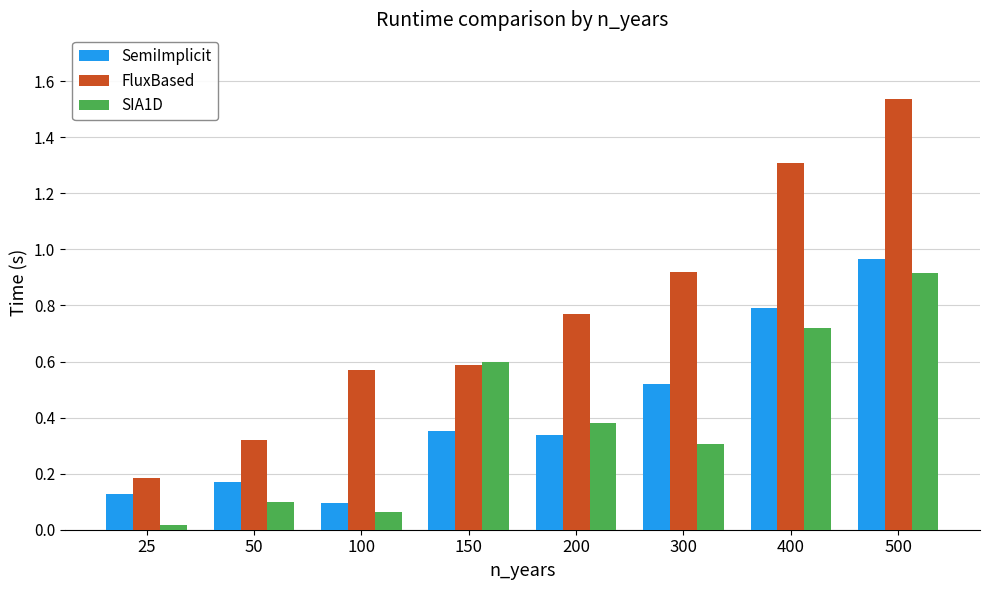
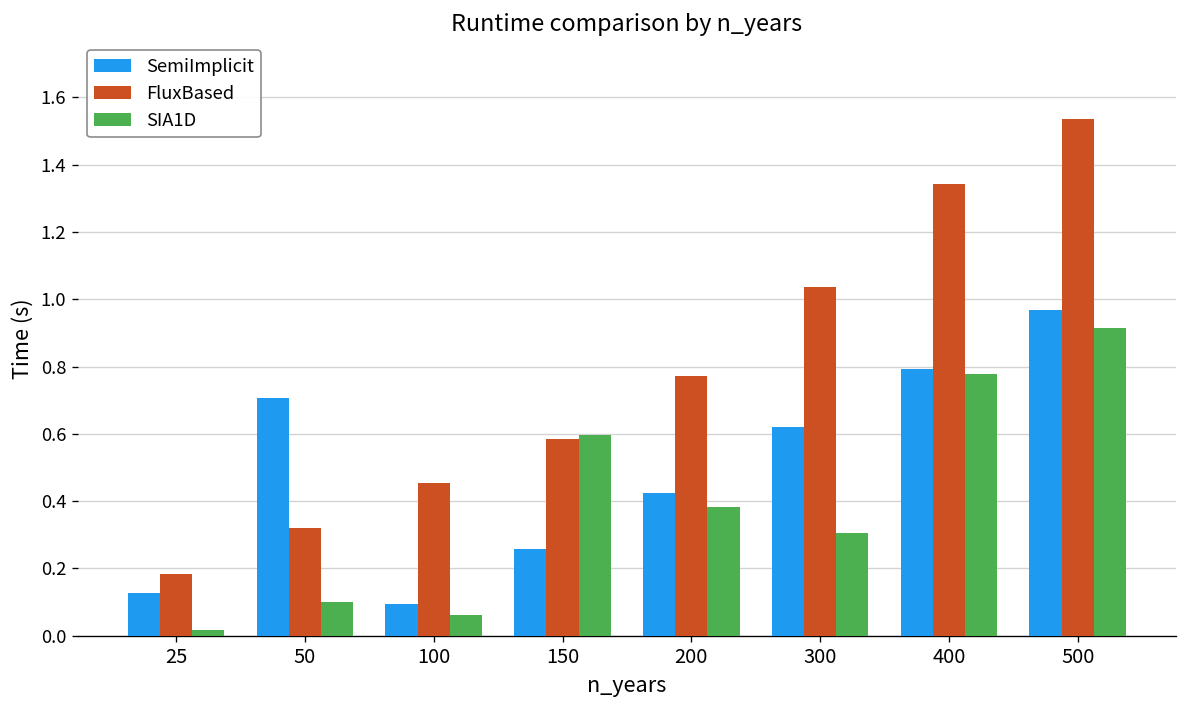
SemiImplicit, 50: 0.17 -> 0.71
FluxBased, 100: 0.57 -> 0.45
SemiImplicit, 150: 0.35 -> 0.26
SemiImplicit, 200: 0.34 -> 0.42
SemiImplicit, 300: 0.52 -> 0.62
FluxBased, 300: 0.92 -> 1.04
FluxBased, 400: 1.31 -> 1.34
SIA1D, 400: 0.72 -> 0.78
